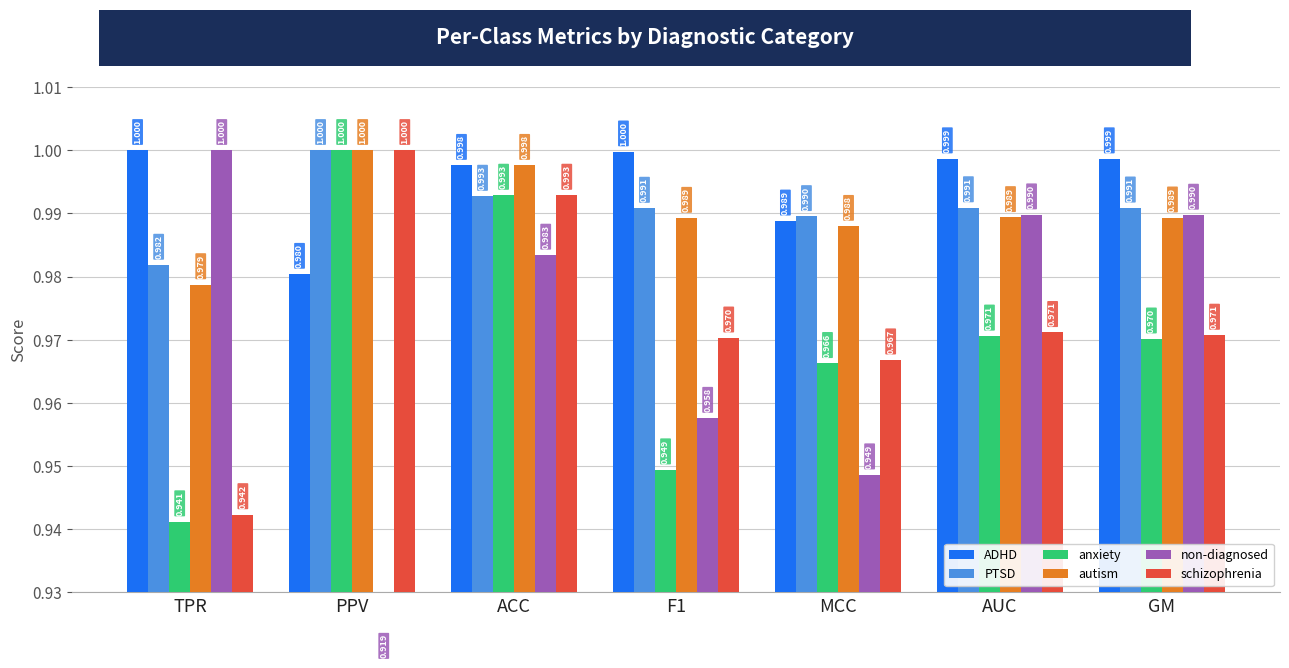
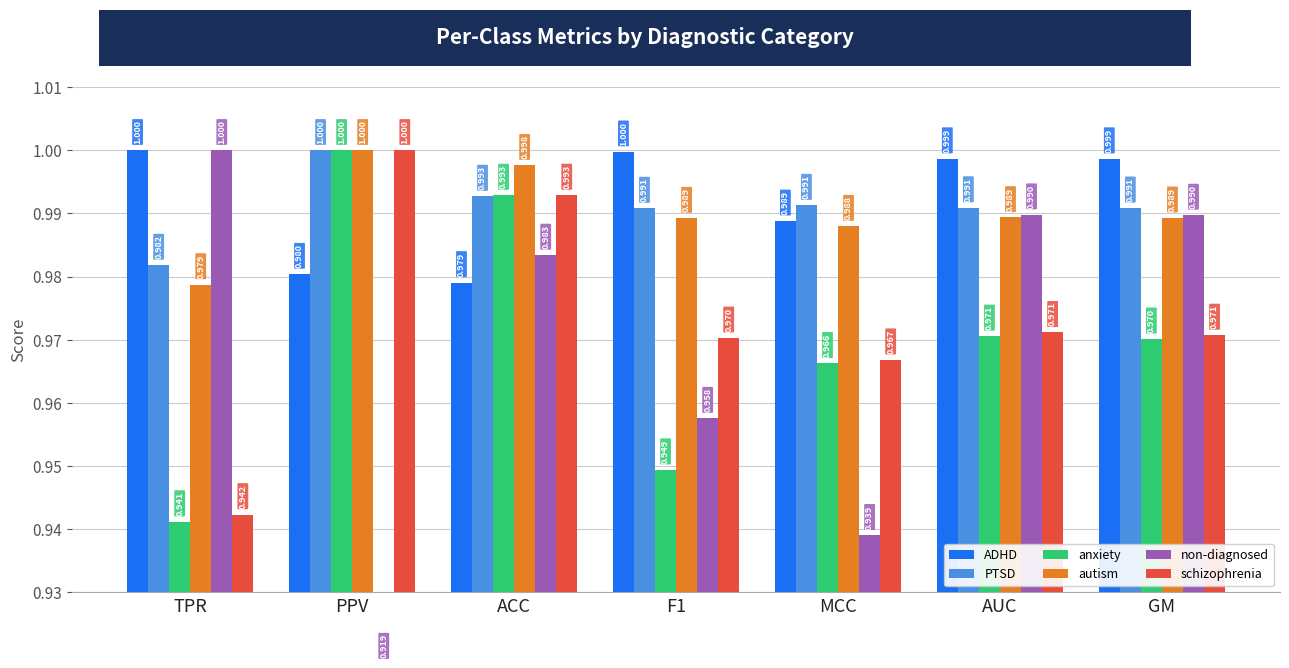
ADHD, ACC: 0.998 -> 0.979
PTSD, MCC: 0.990 -> 0.991
non-diagnosed, MCC: 0.949 -> 0.939
